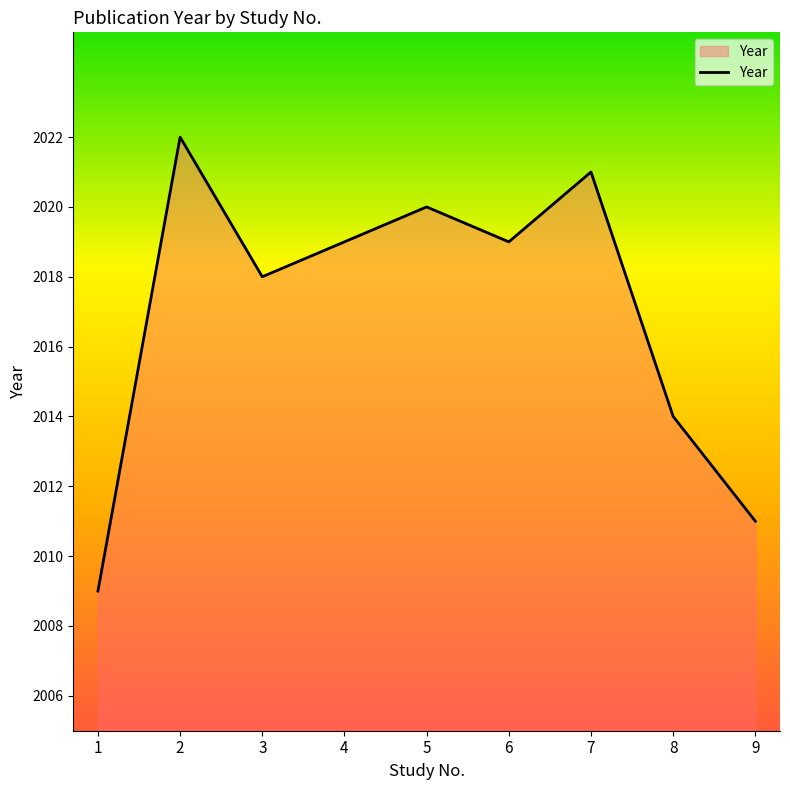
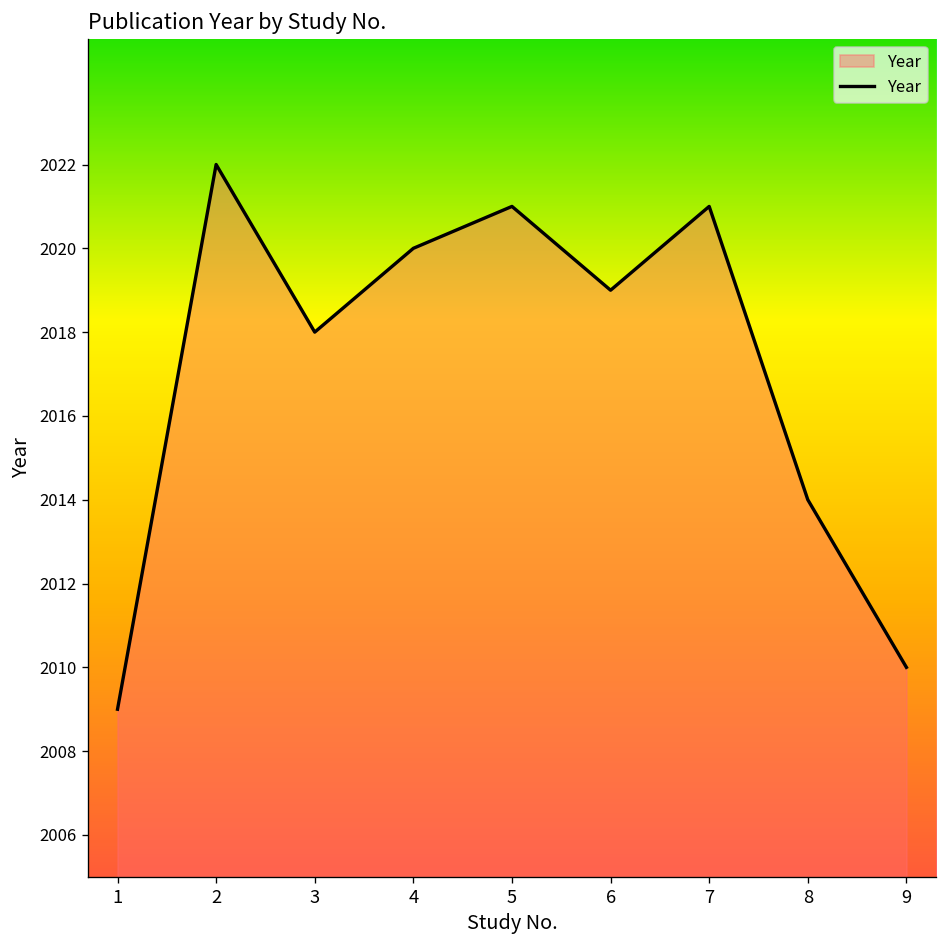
4: 2019 -> 2020
5: 2020 -> 2021
9: 2011 -> 2010
